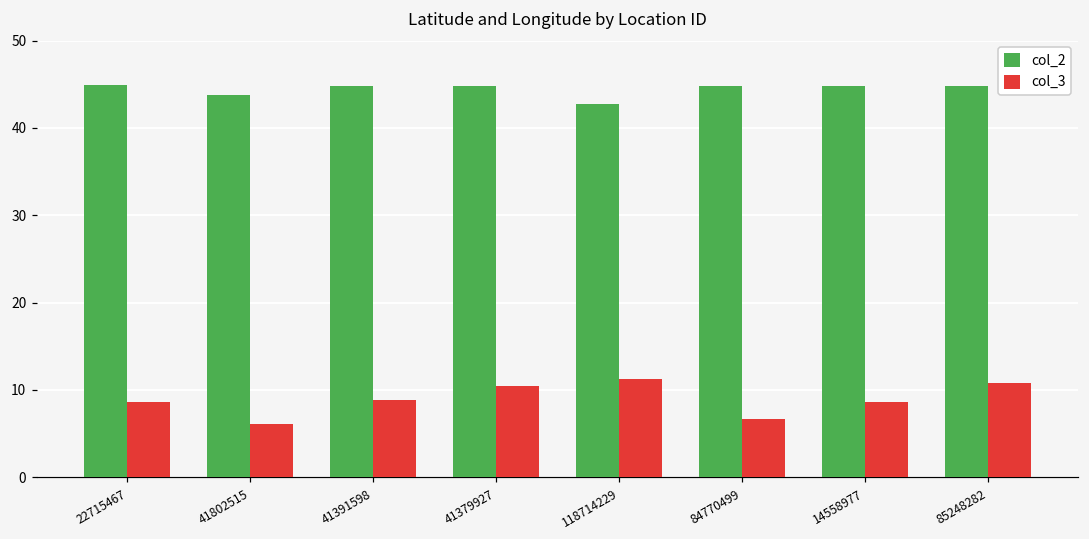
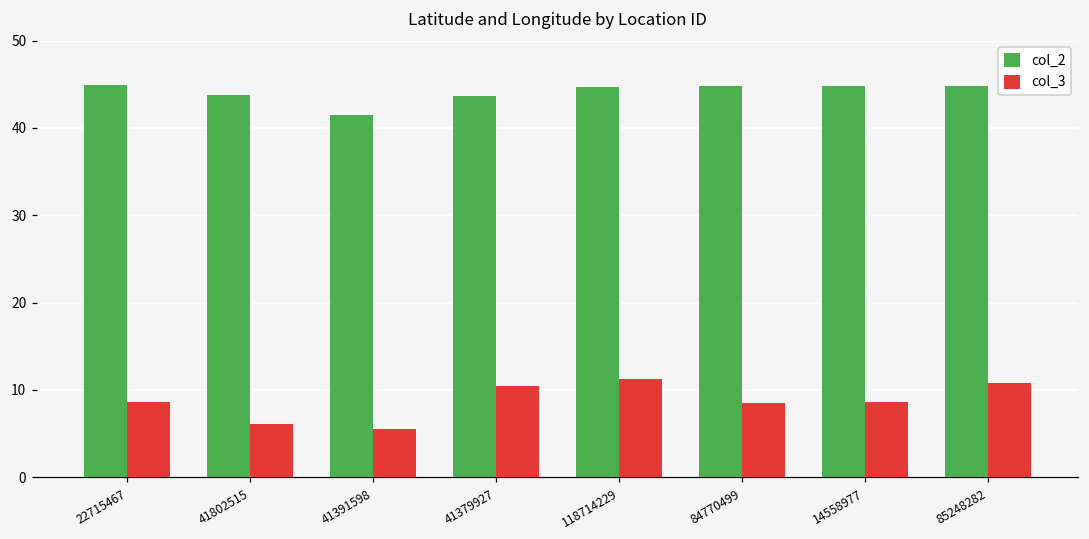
col_2, 41391598: 45 -> 41
col_3, 41391598: 9 -> 5
col_2, 41379927: 45 -> 44
col_2, 118714229: 43 -> 45
col_3, 84770499: 7 -> 9
